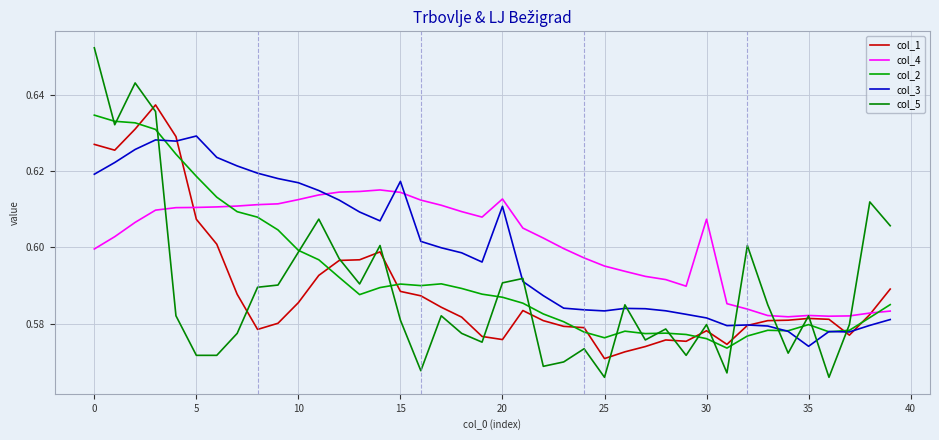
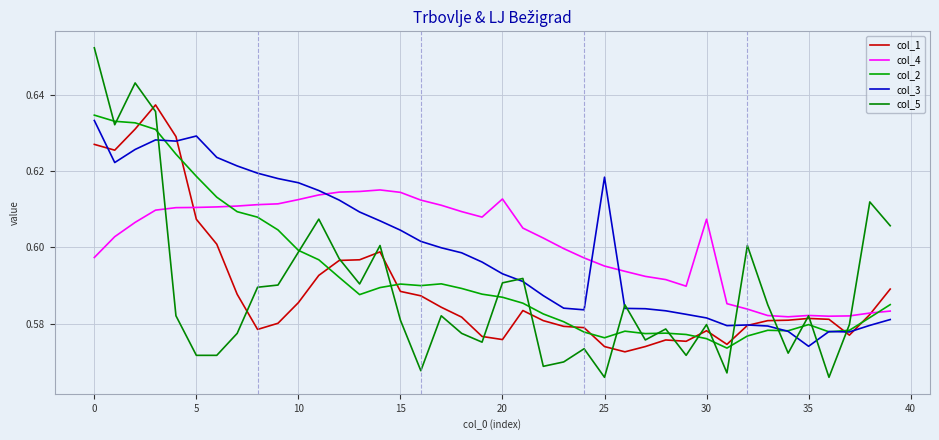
col_4, 0: 0.600 -> 0.597
col_3, 0: 0.619 -> 0.633
col_3, 15: 0.617 -> 0.605
col_3, 20: 0.611 -> 0.593
col_1, 25: 0.571 -> 0.574
col_3, 25: 0.583 -> 0.618
